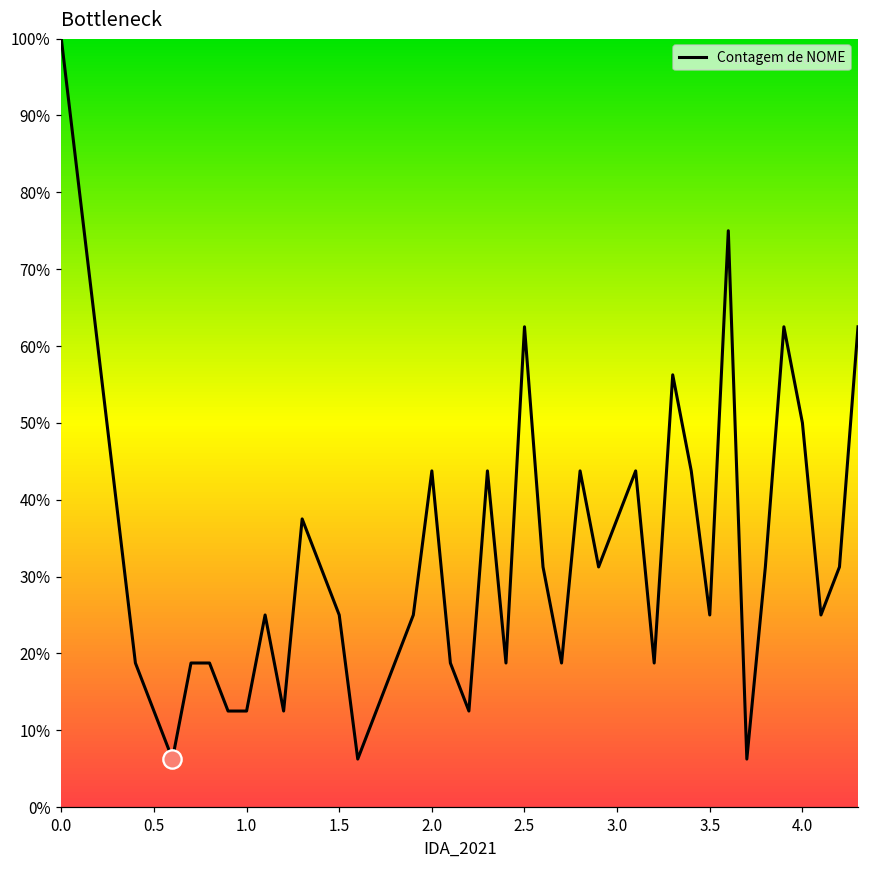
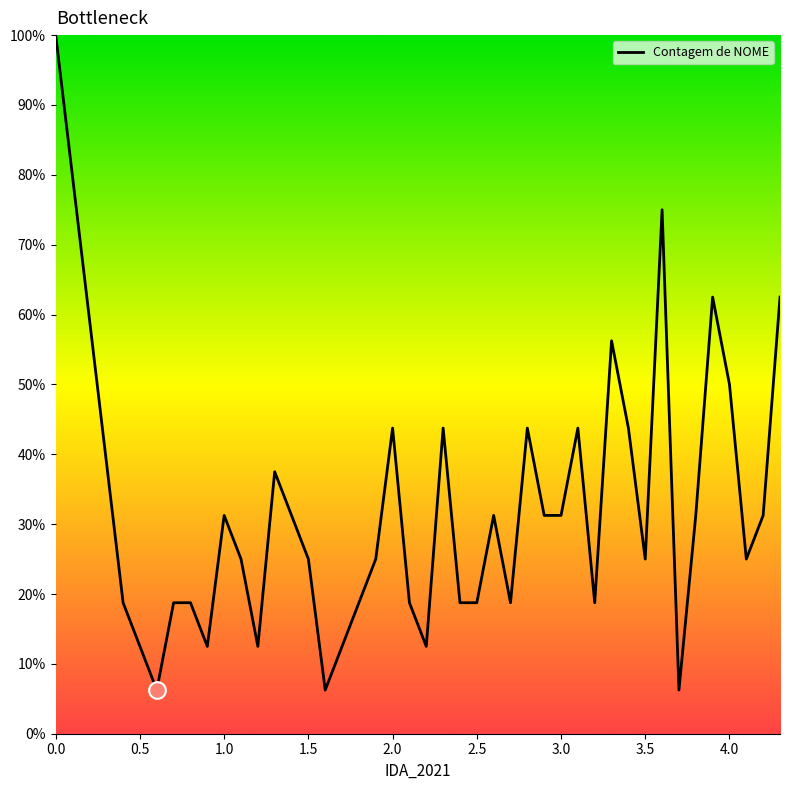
Contagem de NOME, 1.0: 13% -> 31%
Contagem de NOME, 2.5: 63% -> 19%
Contagem de NOME, 3.0: 38% -> 31%
